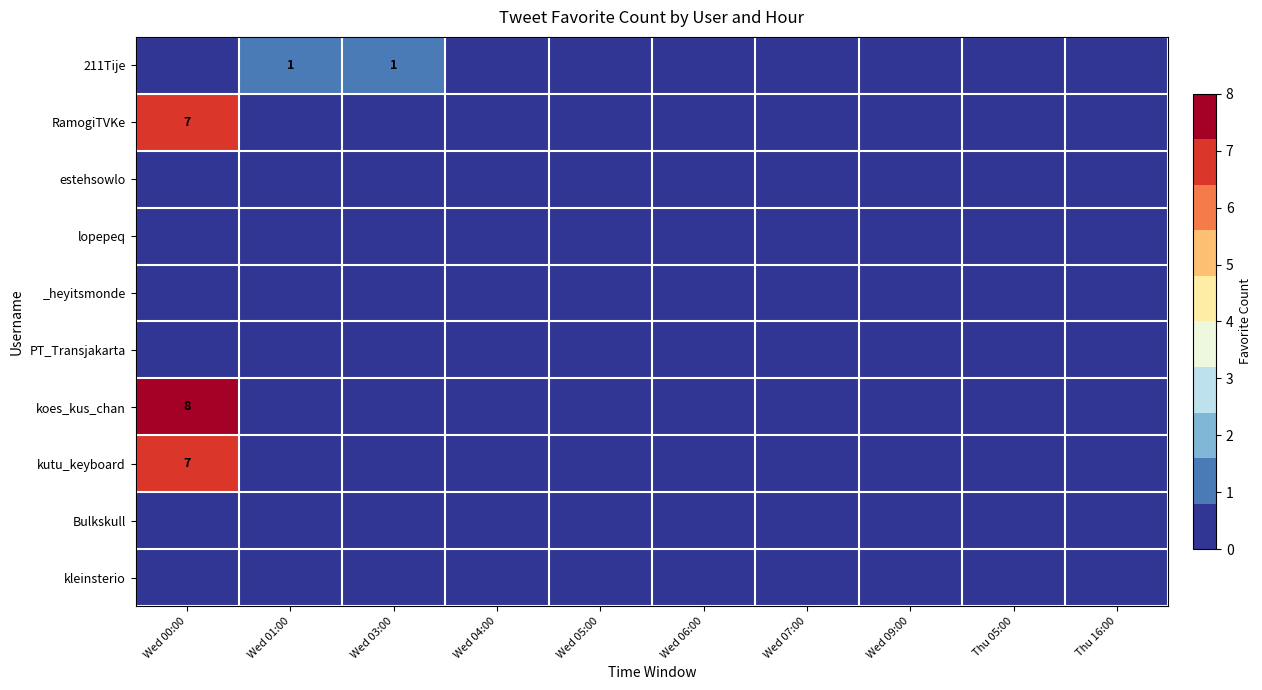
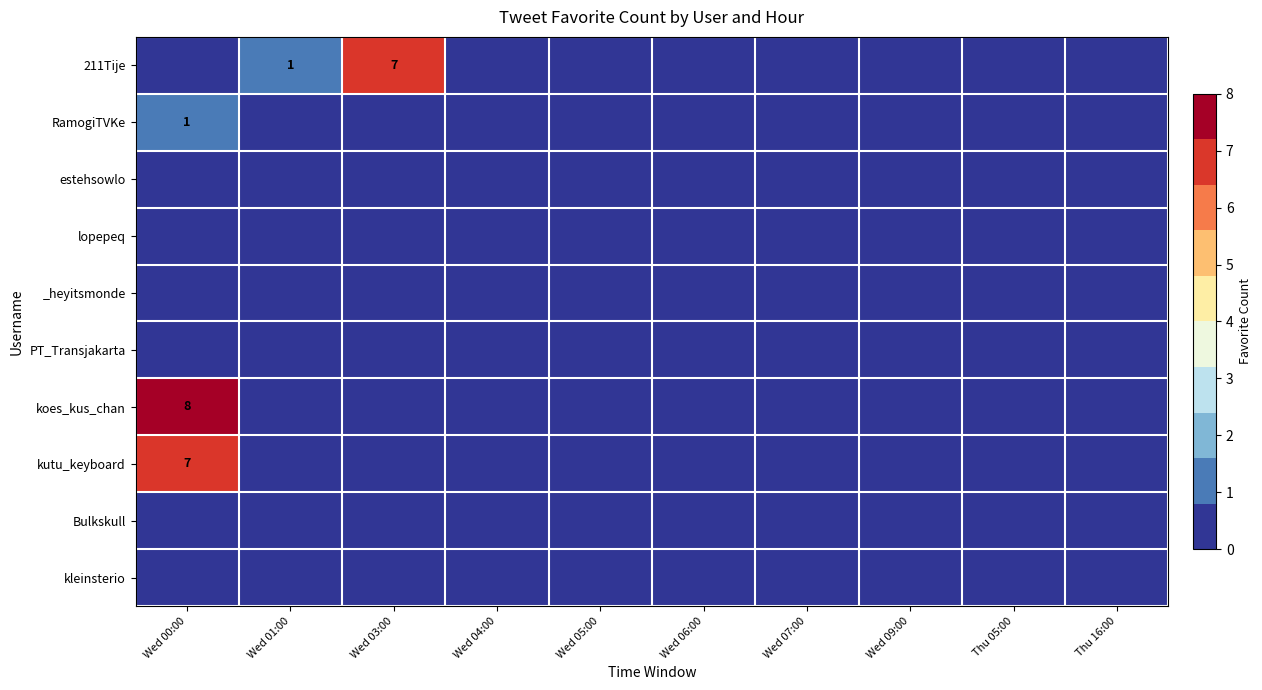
211Tije, Wed 03:00: 1 -> 7
RamogiTVKe, Wed 00:00: 7 -> 1
